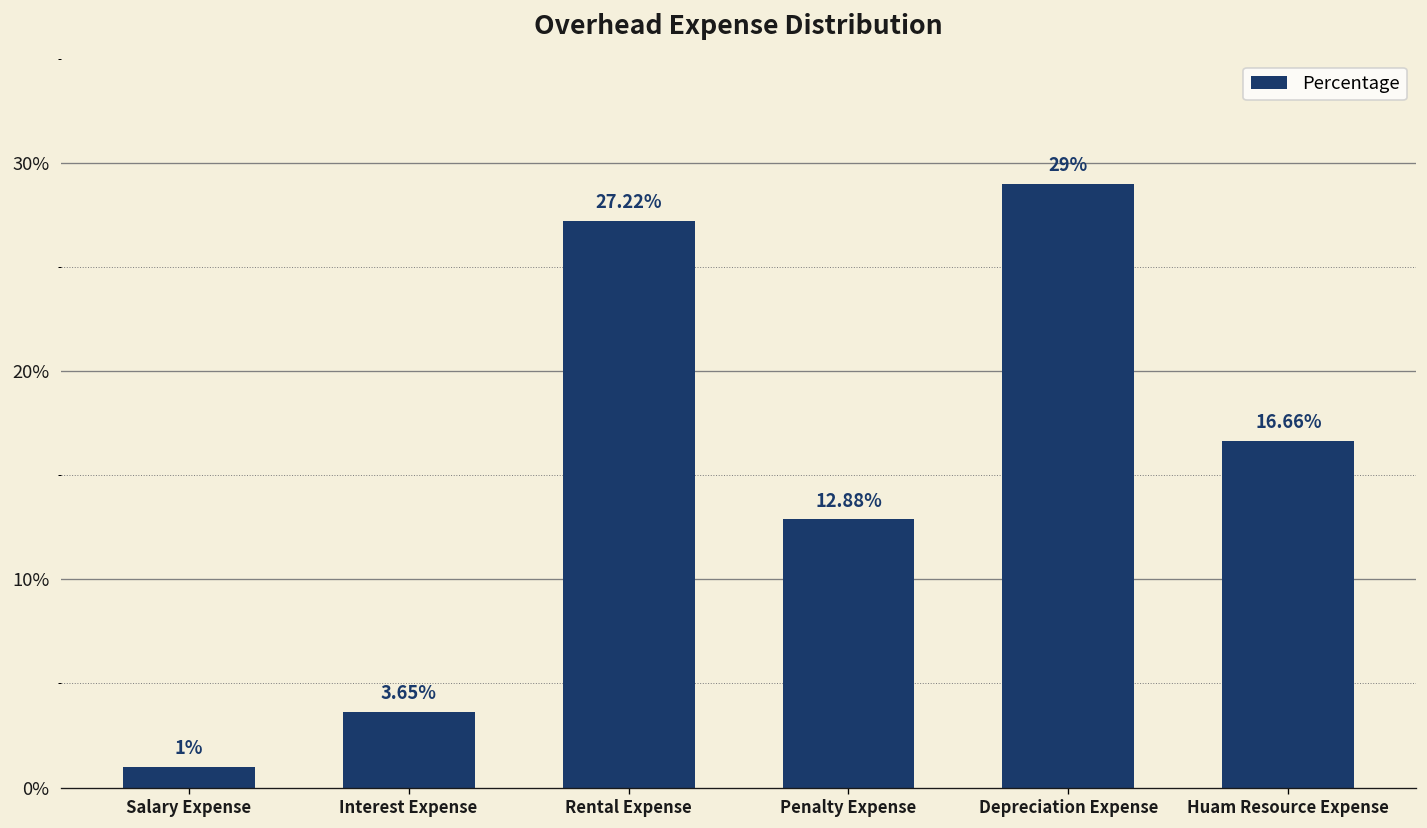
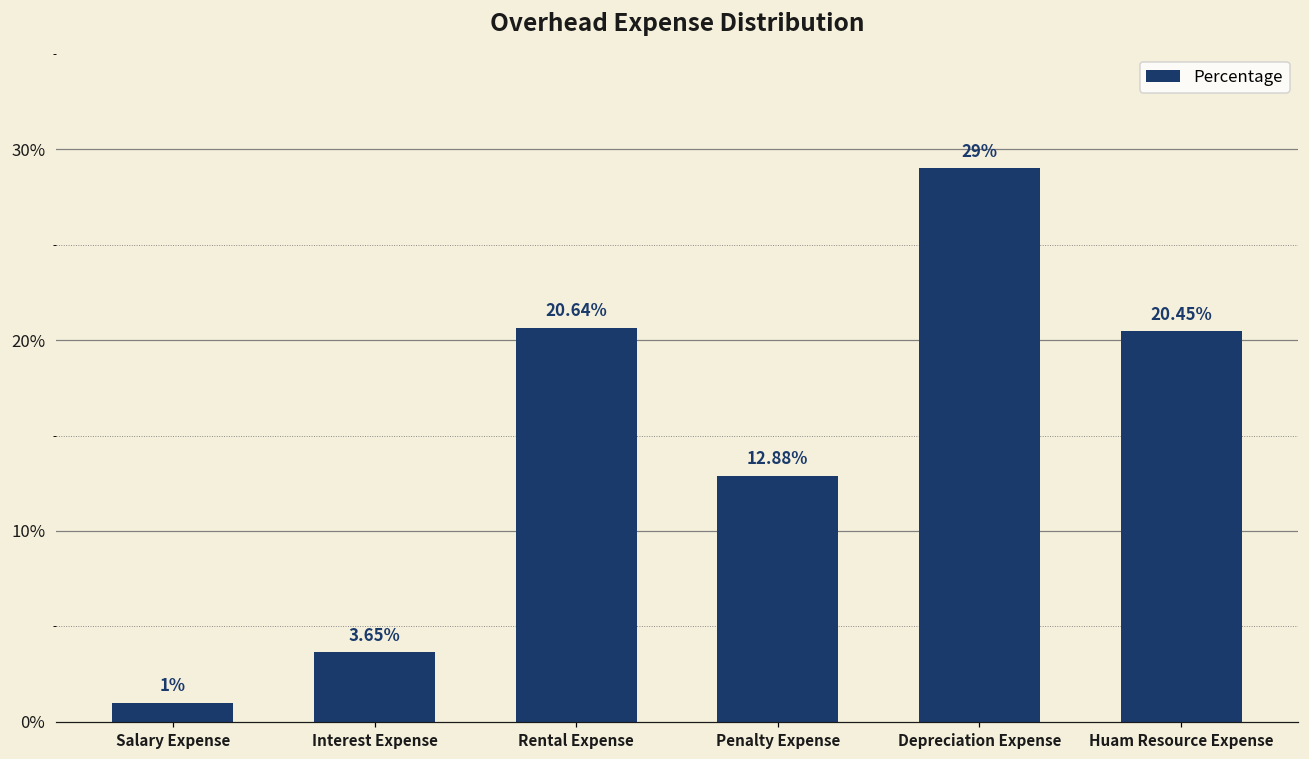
Rental Expense: 27.22% -> 20.64%
Huam Resource Expense: 16.66% -> 20.45%
